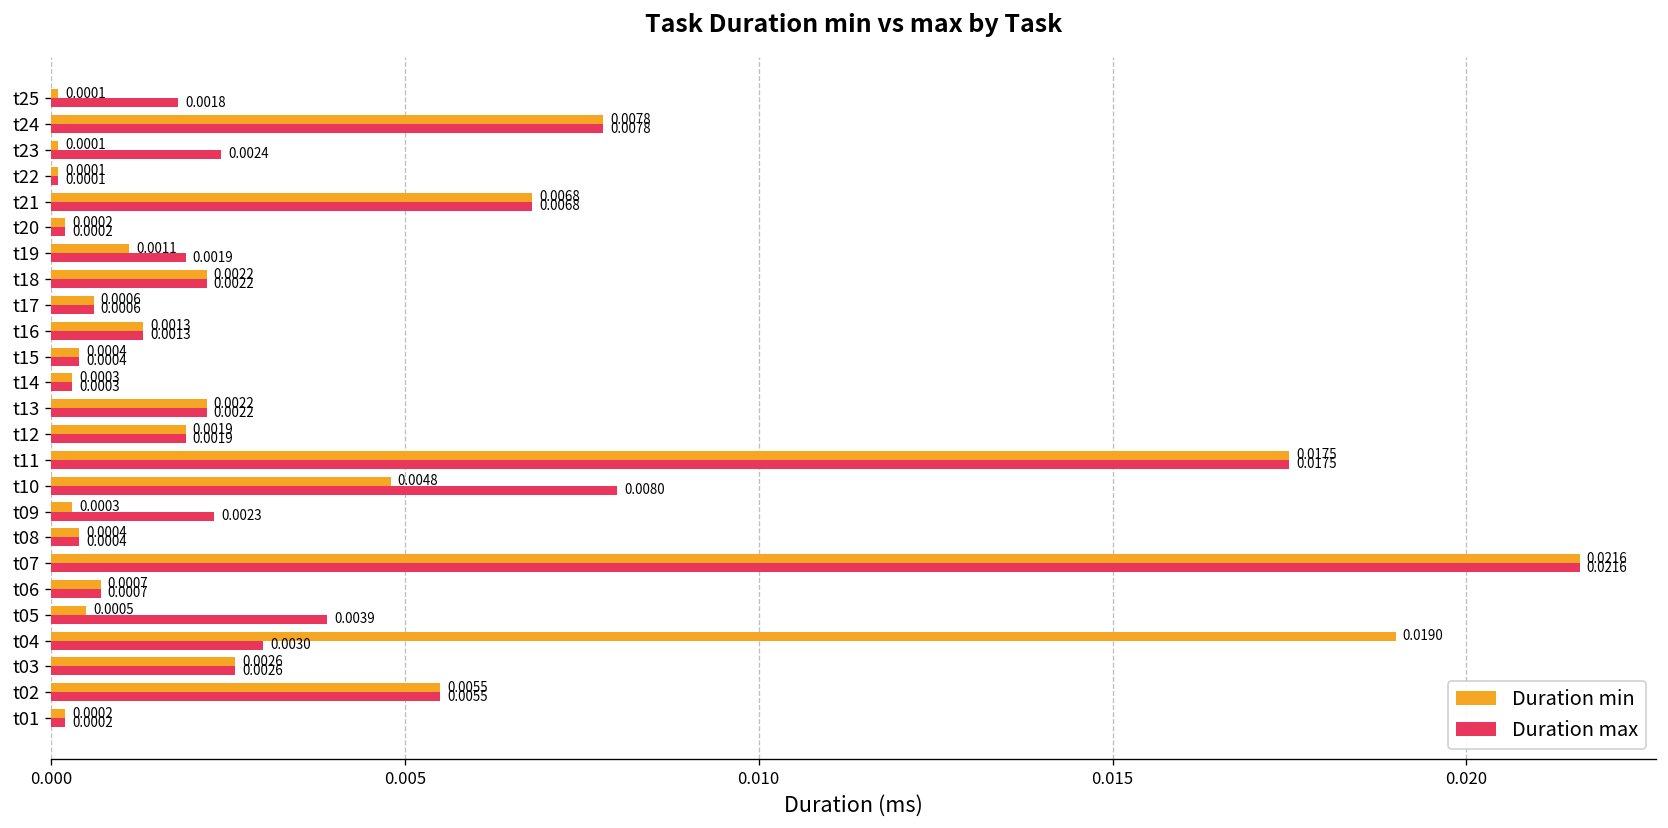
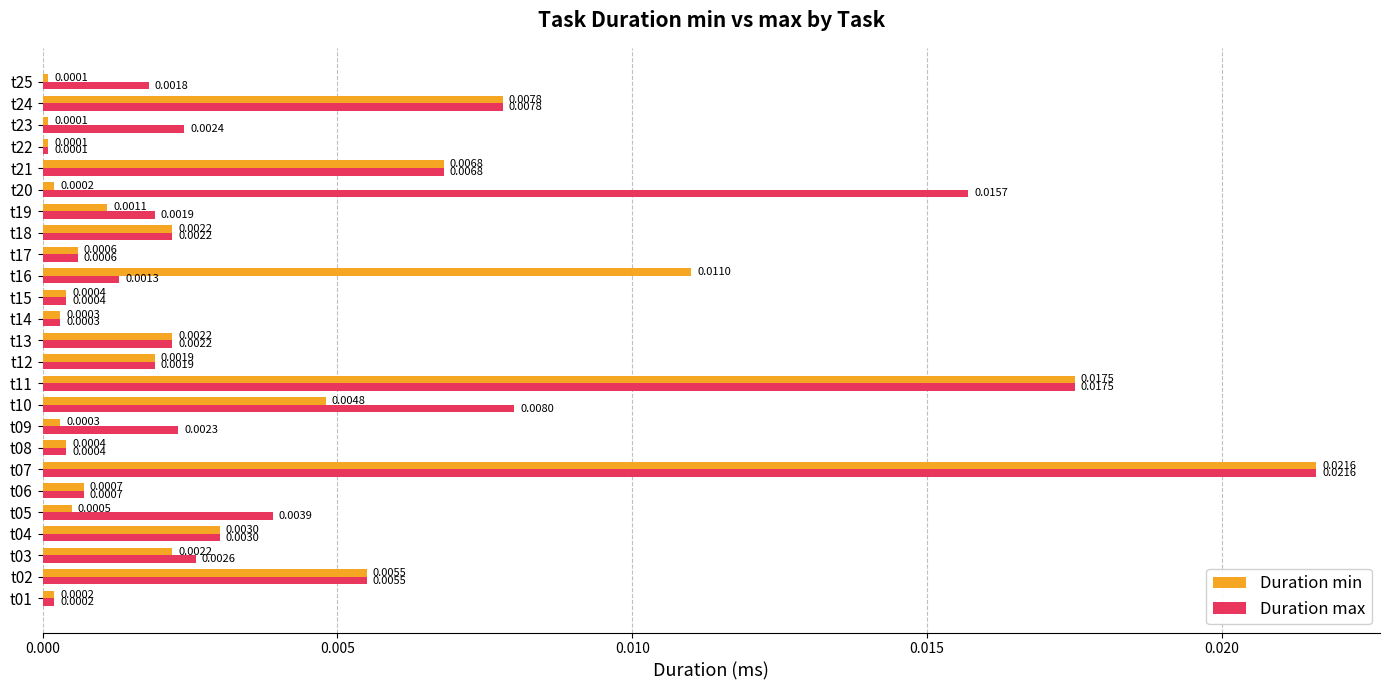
Duration max, t20: 0.0002 -> 0.0157
Duration min, t16: 0.0013 -> 0.0110
Duration min, t04: 0.0190 -> 0.0030
Duration min, t03: 0.0026 -> 0.0022
